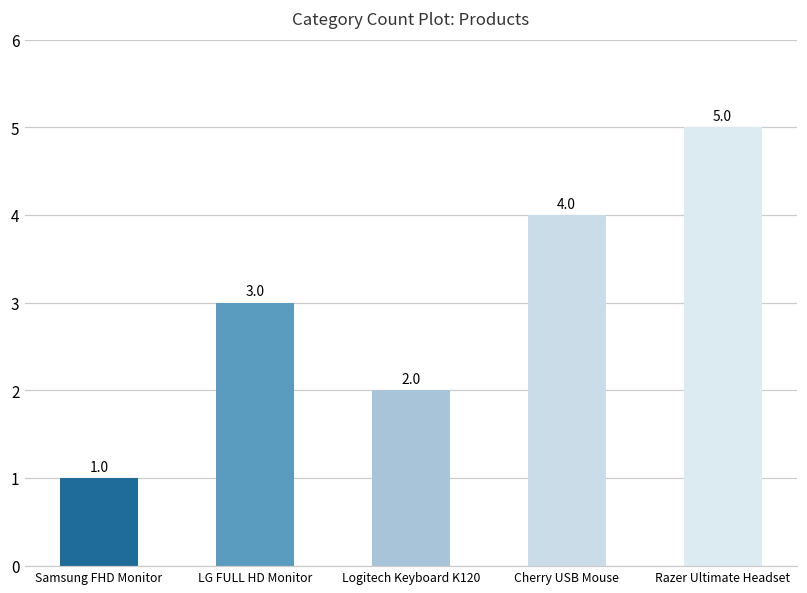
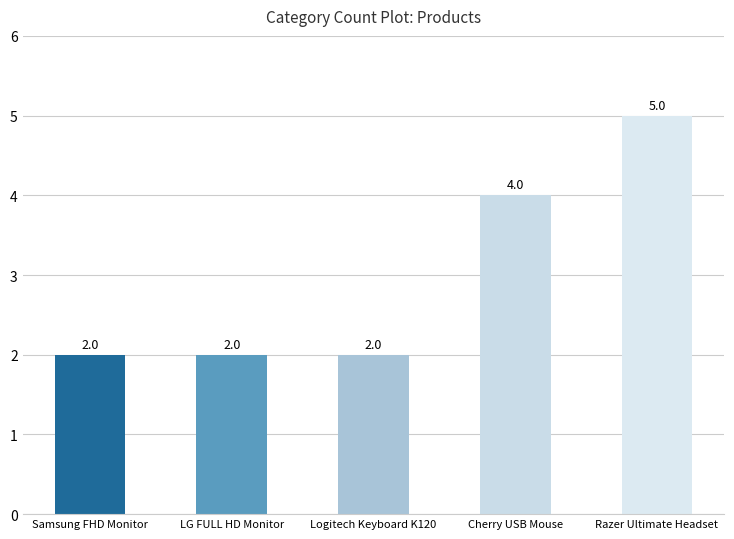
Samsung FHD Monitor: 1.0 -> 2.0
LG FULL HD Monitor: 3.0 -> 2.0
